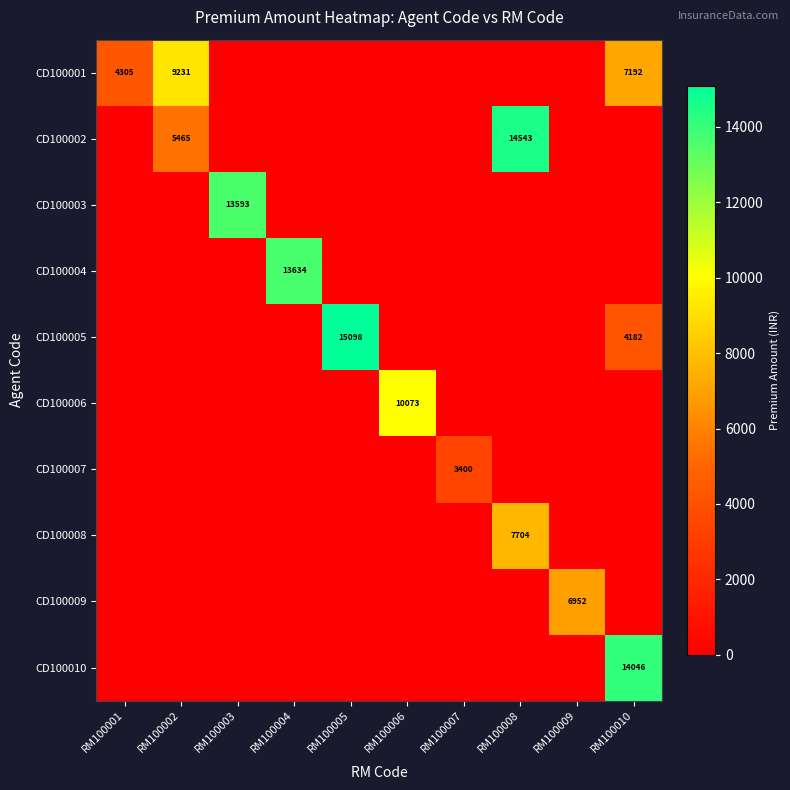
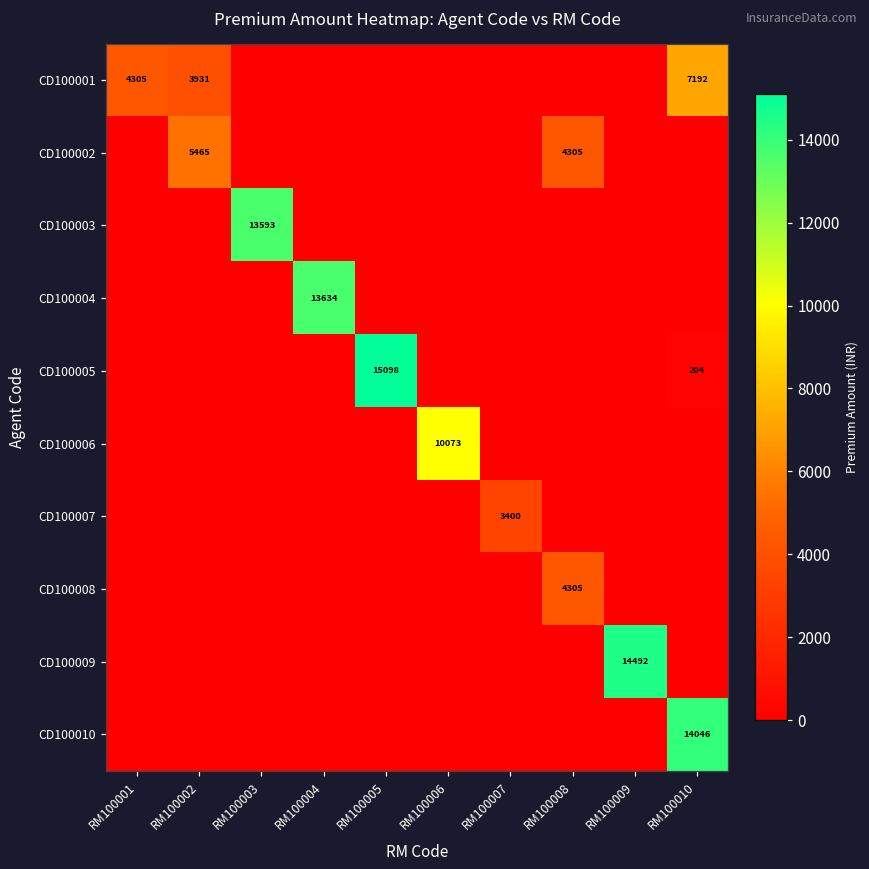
CD100001, RM100002: 9231 -> 3931
CD100002, RM100008: 14543 -> 4305
CD100005, RM100010: 4182 -> 204
CD100008, RM100008: 7704 -> 4305
CD100009, RM100009: 6952 -> 14492
